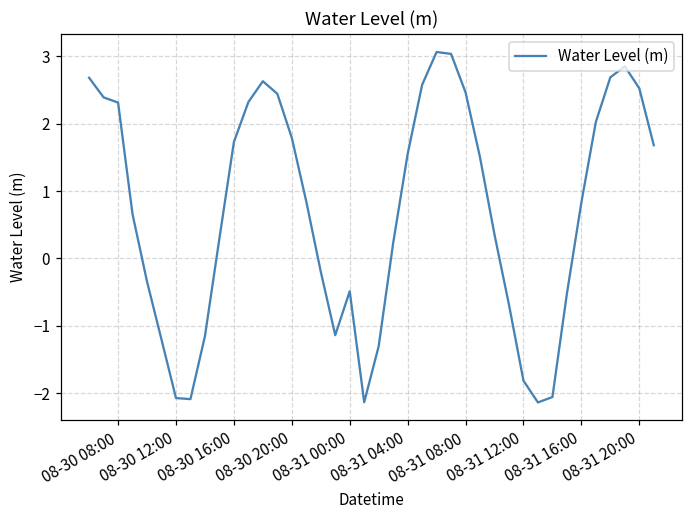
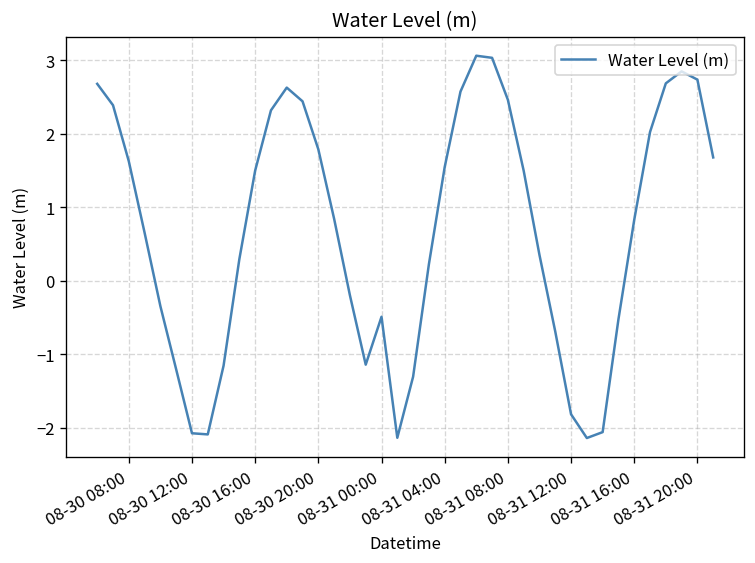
08-30 08:00: 2.3 -> 1.6
08-30 16:00: 1.7 -> 1.5
08-31 20:00: 2.5 -> 2.7
